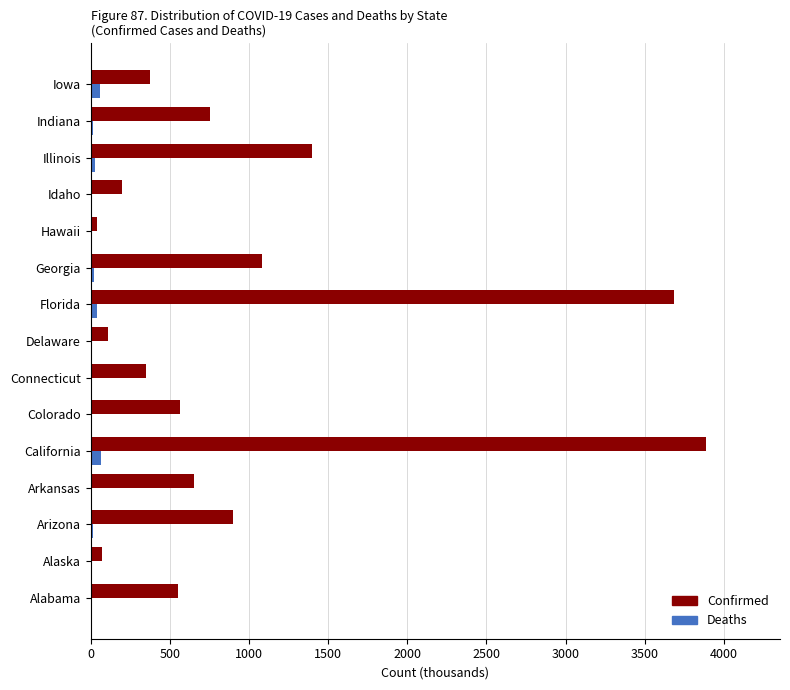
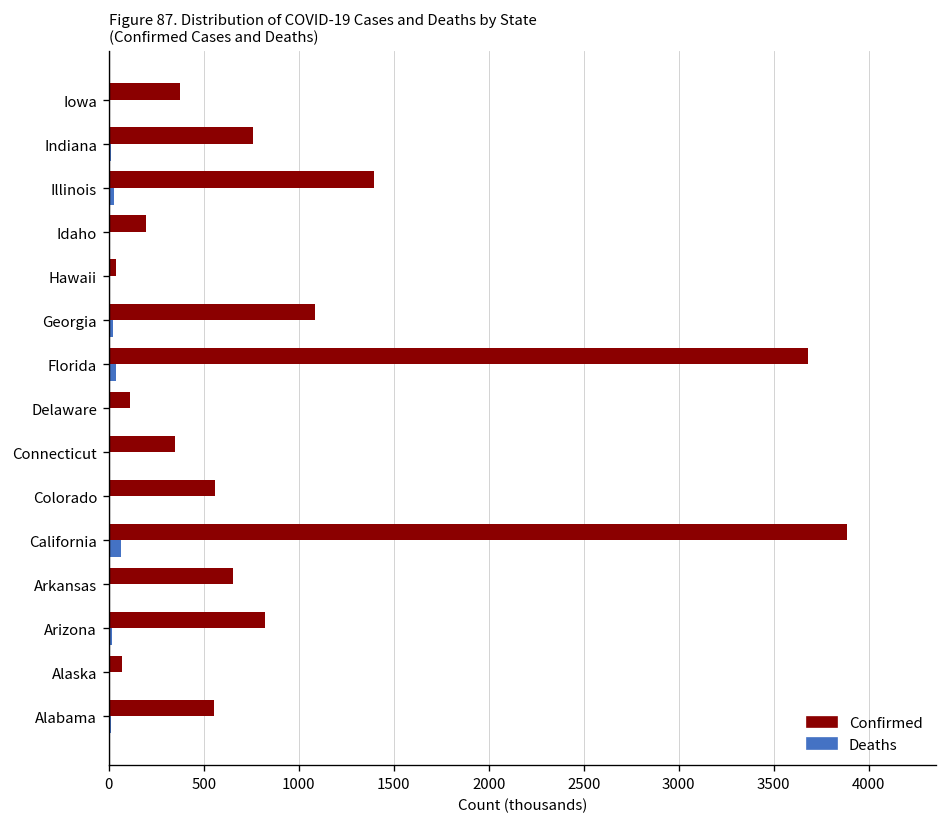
Deaths, Iowa: 60 -> 10
Confirmed, Arizona: 900 -> 820
